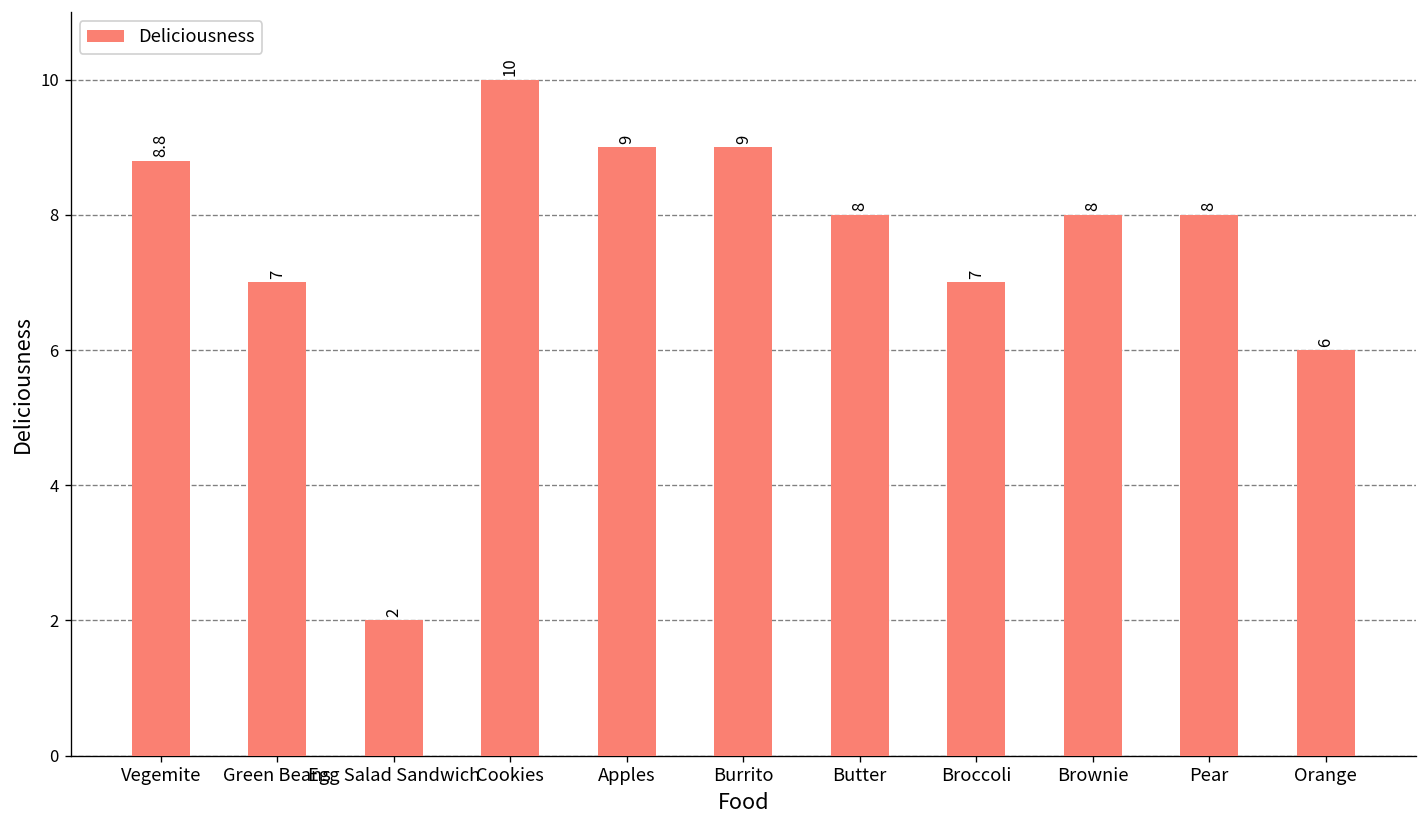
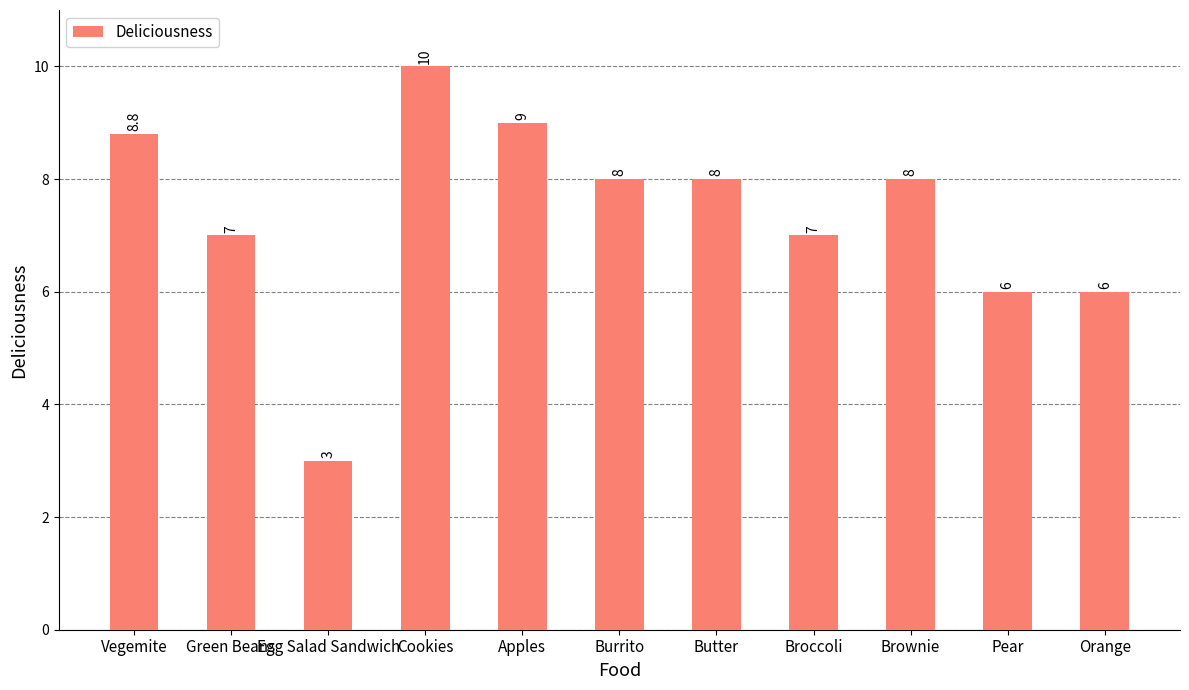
Egg Salad Sandwich: 2 -> 3
Burrito: 9 -> 8
Pear: 8 -> 6
